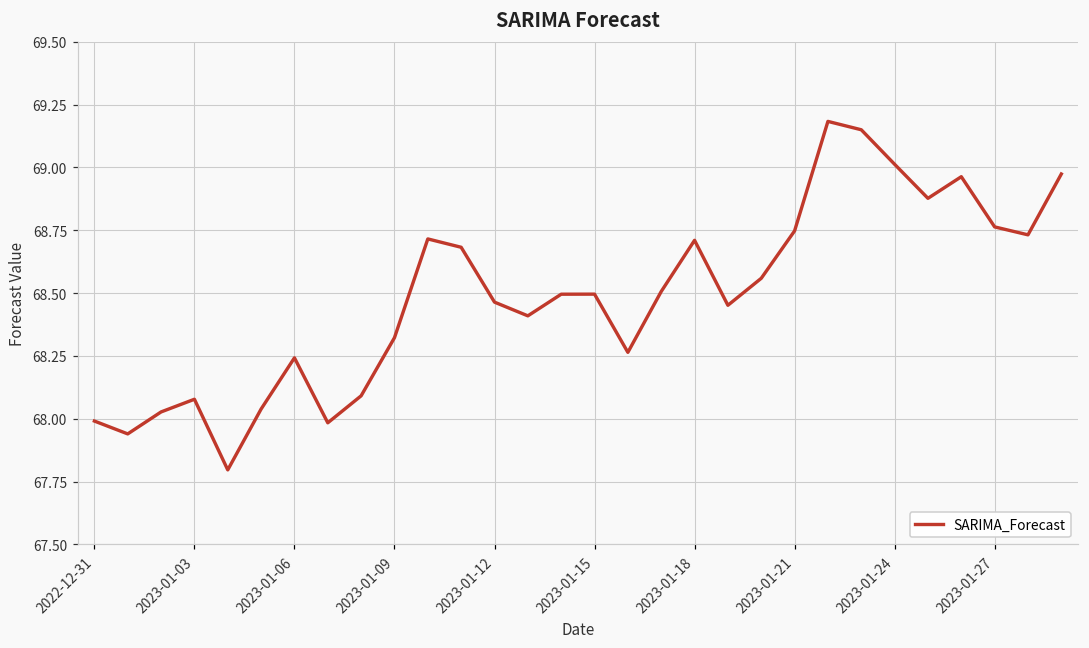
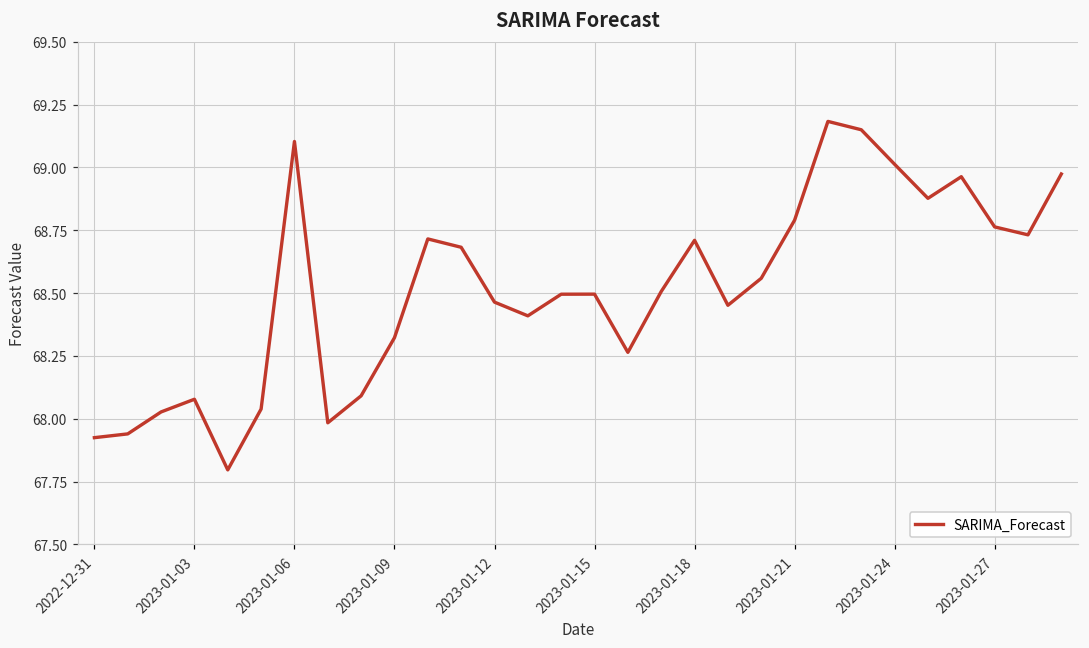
2022-12-31: 67.99 -> 67.92
2023-01-06: 68.24 -> 69.10
2023-01-21: 68.75 -> 68.79
